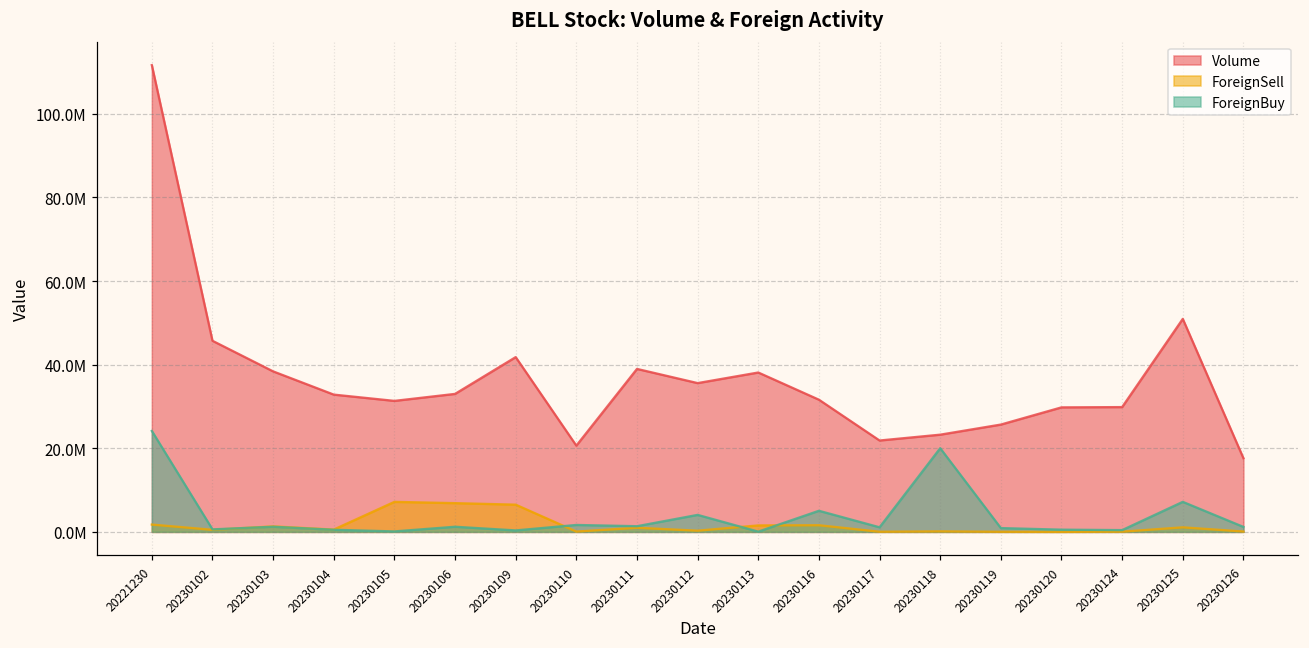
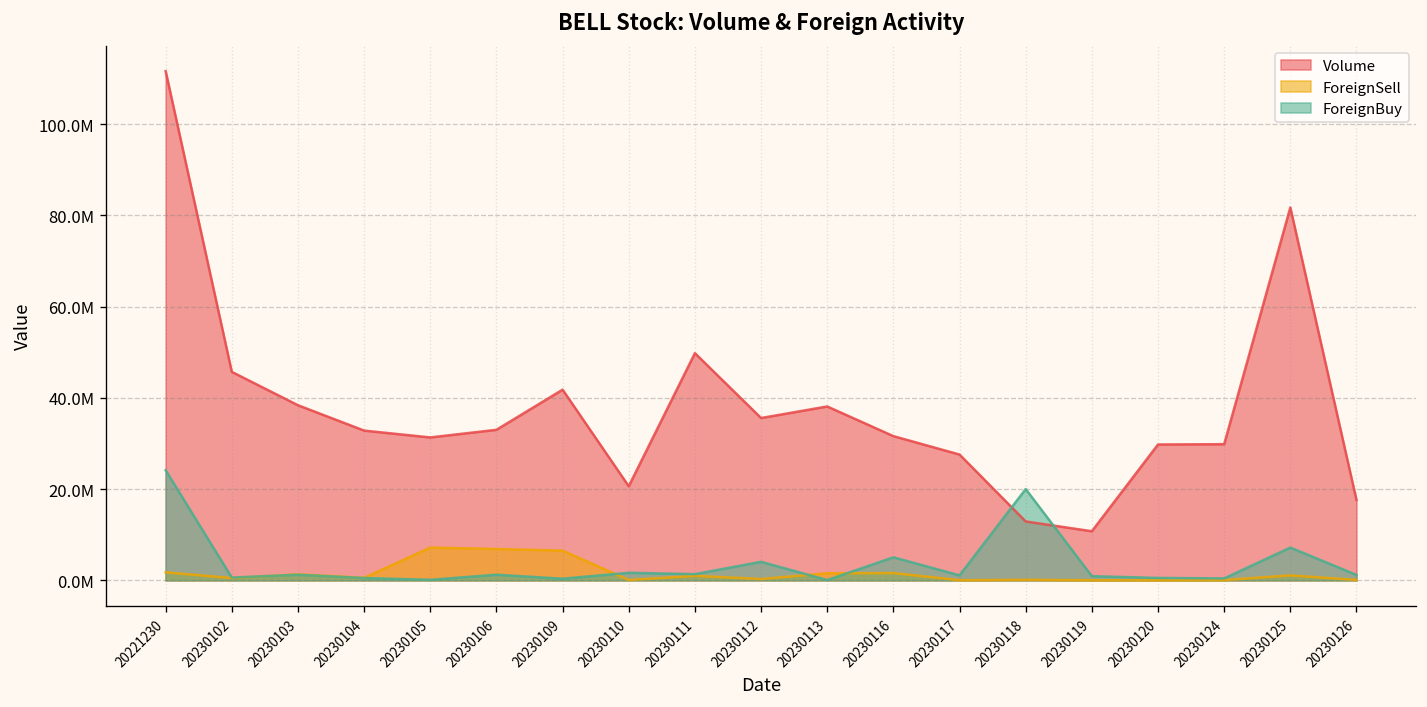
Volume, 20230111: 39000000 -> 50000000
Volume, 20230117: 22000000 -> 28000000
Volume, 20230118: 23000000 -> 13000000
Volume, 20230119: 26000000 -> 11000000
Volume, 20230125: 51000000 -> 82000000
